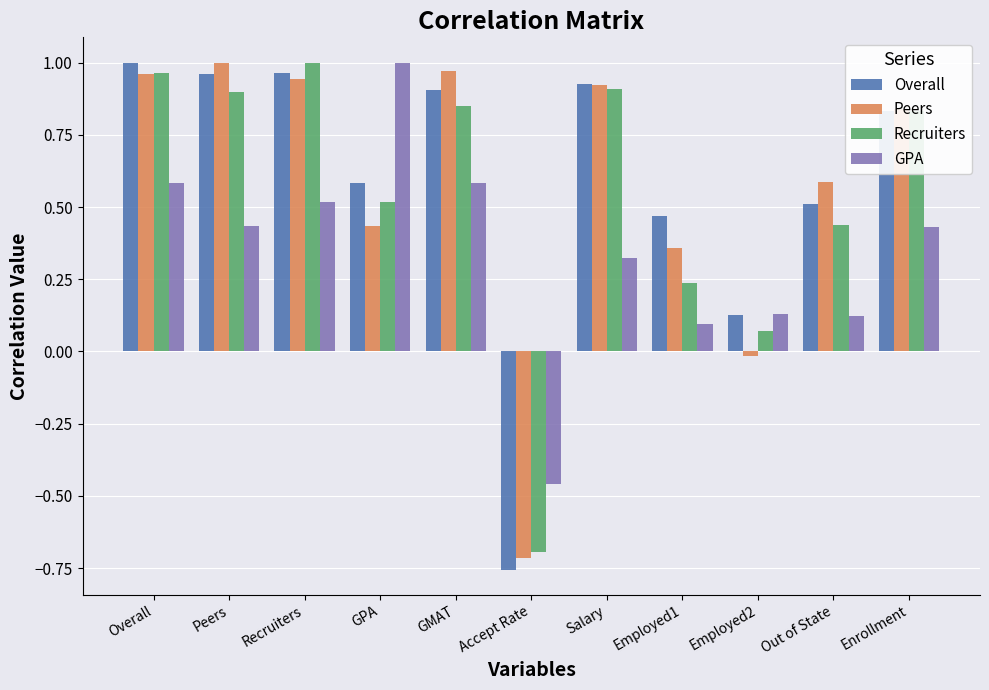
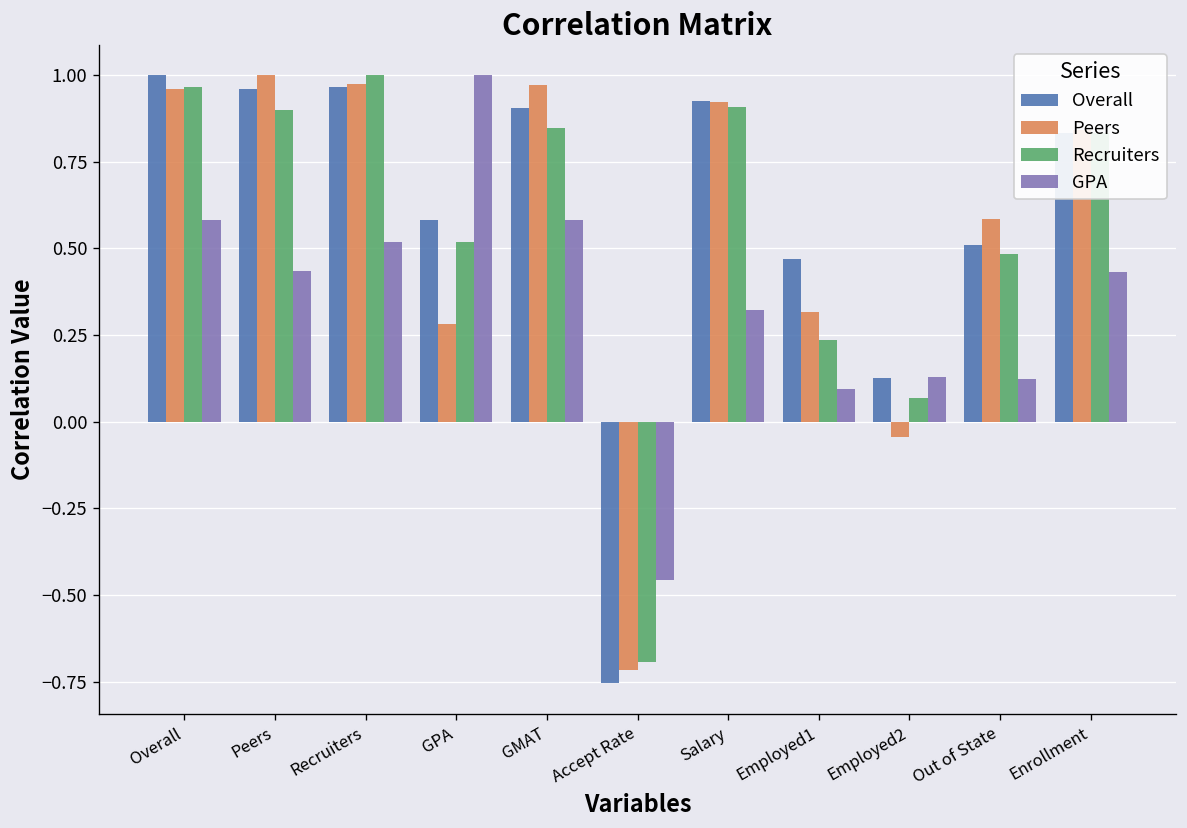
Peers, Recruiters: 0.94 -> 0.97
Peers, GPA: 0.44 -> 0.28
Peers, Employed1: 0.36 -> 0.32
Peers, Employed2: -0.01 -> -0.04
Recruiters, Out of State: 0.44 -> 0.48
